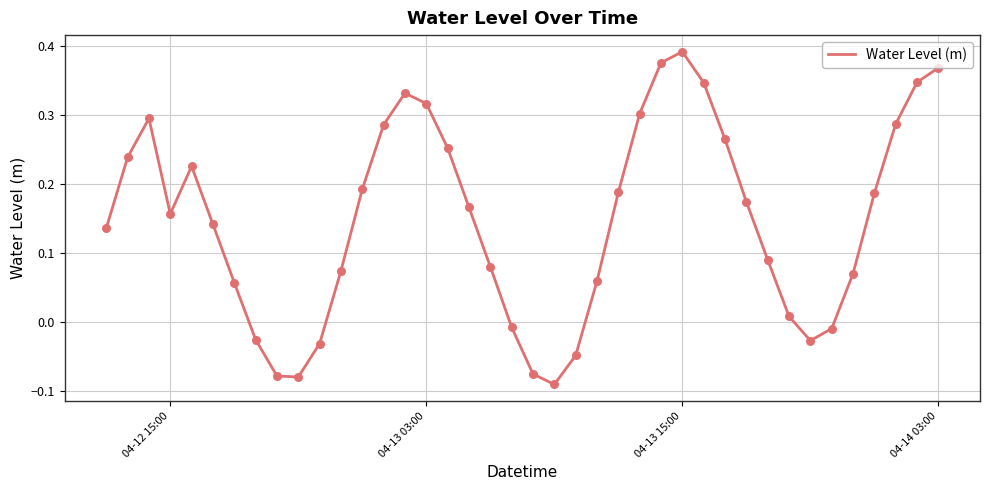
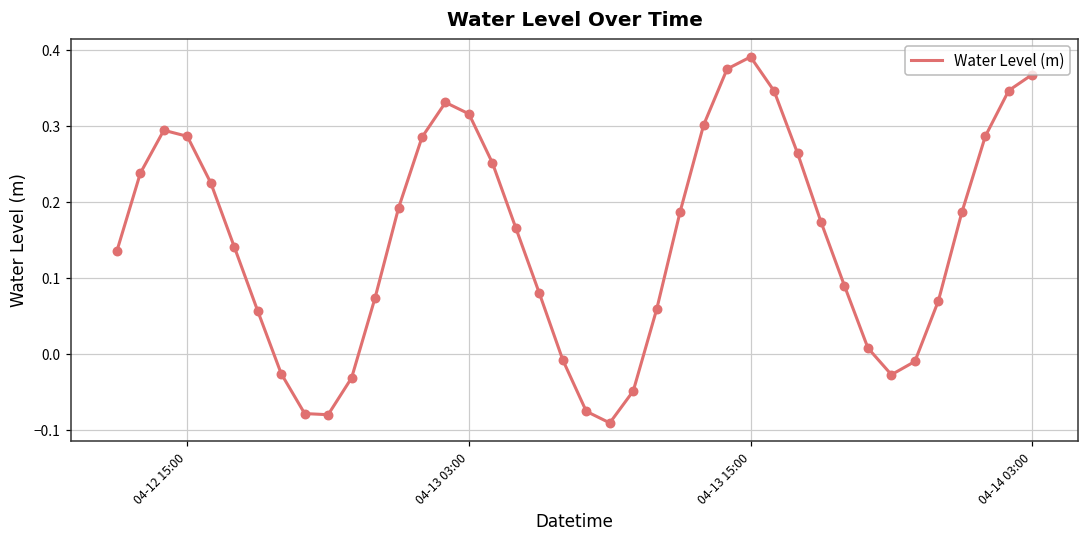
04-12 15:00: 0.16 -> 0.29
